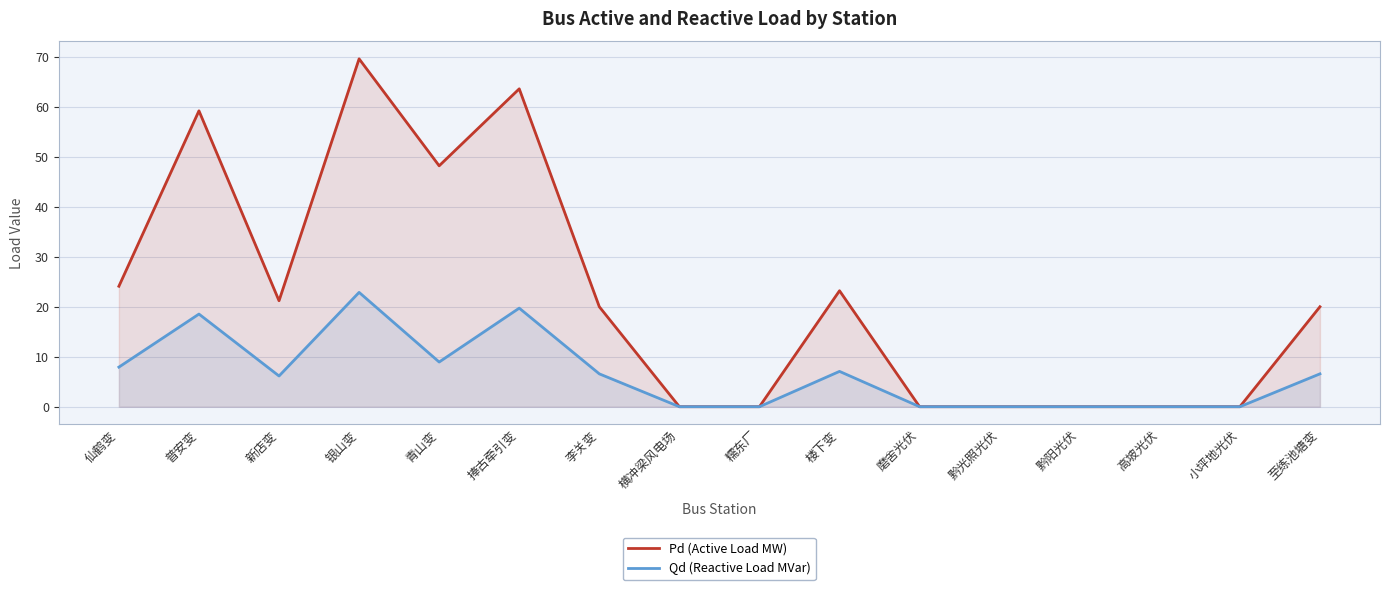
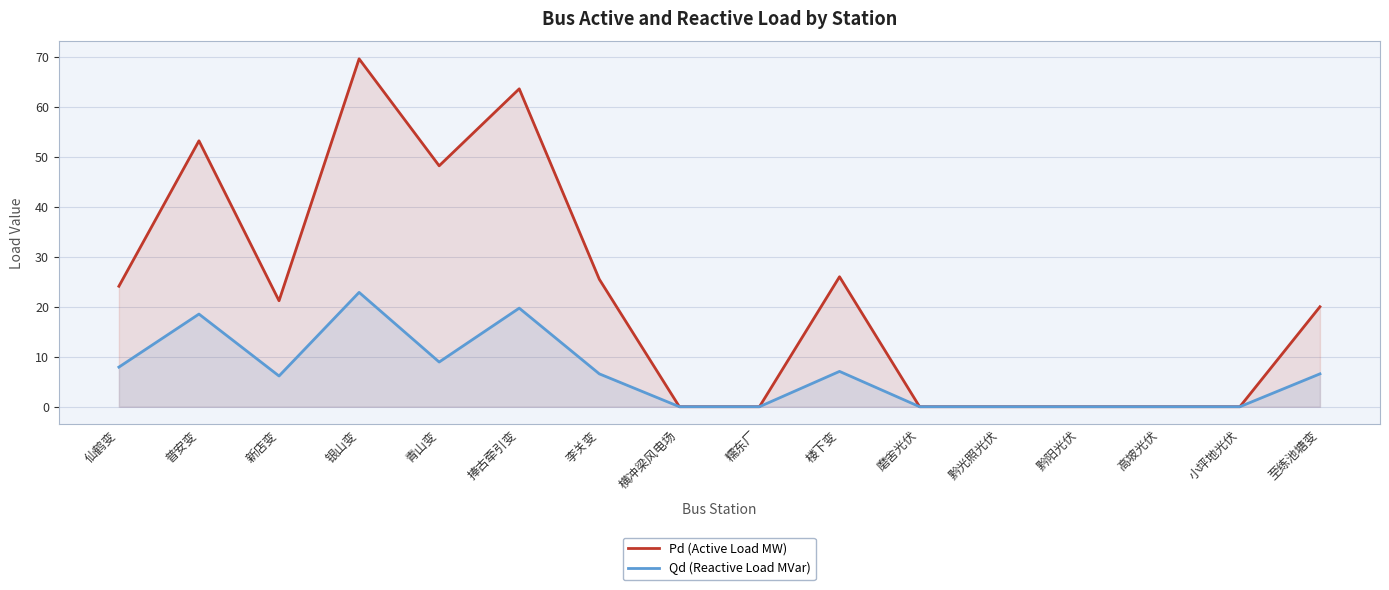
Pd (Active Load MW), 普安变: 59 -> 53
Pd (Active Load MW), 李关变: 20 -> 26
Pd (Active Load MW), 楼下变: 23 -> 26
